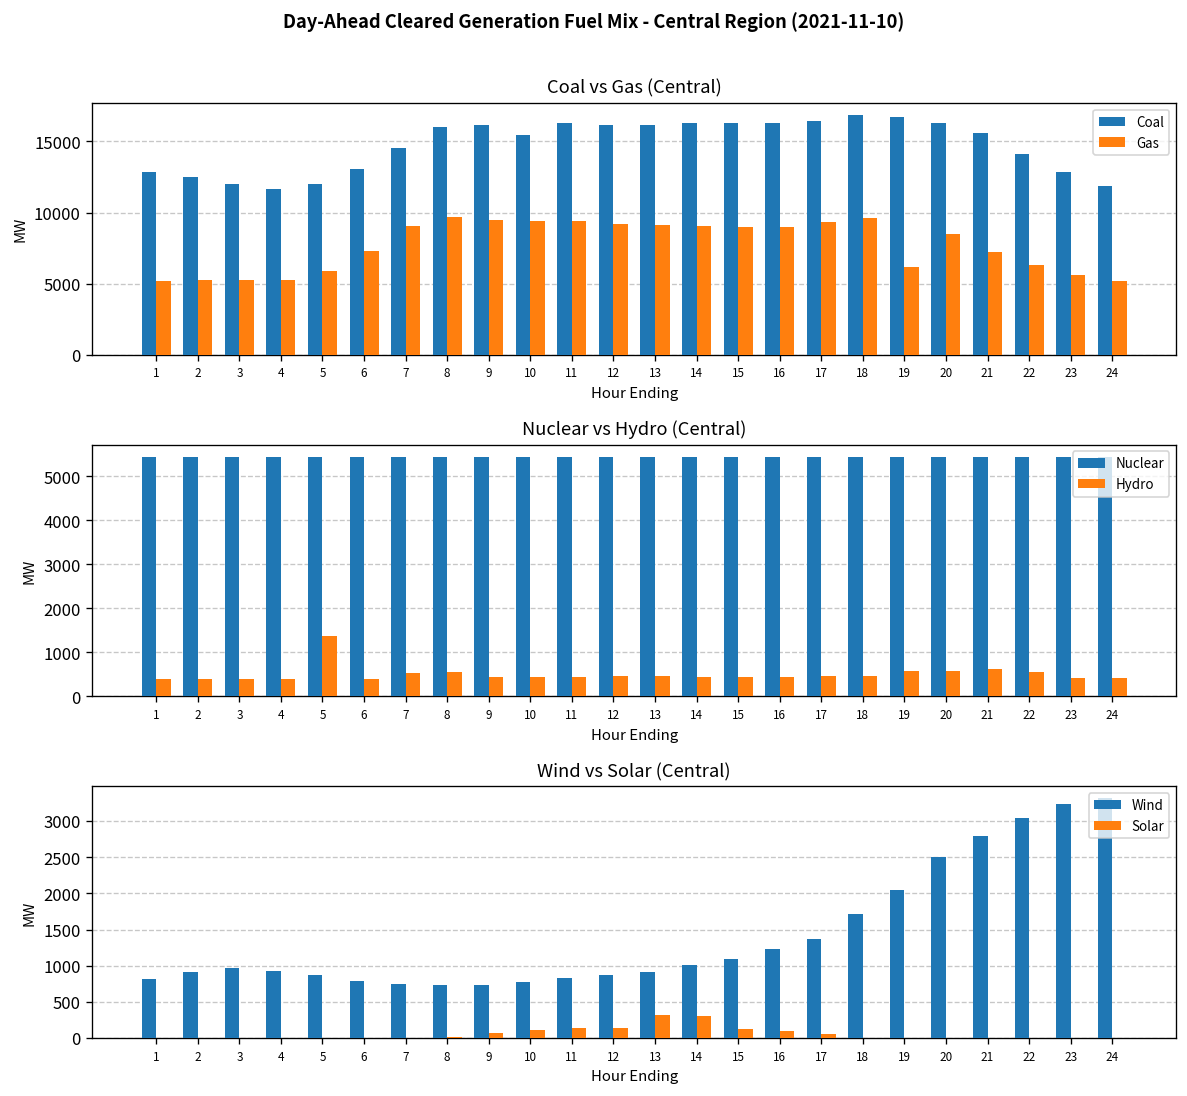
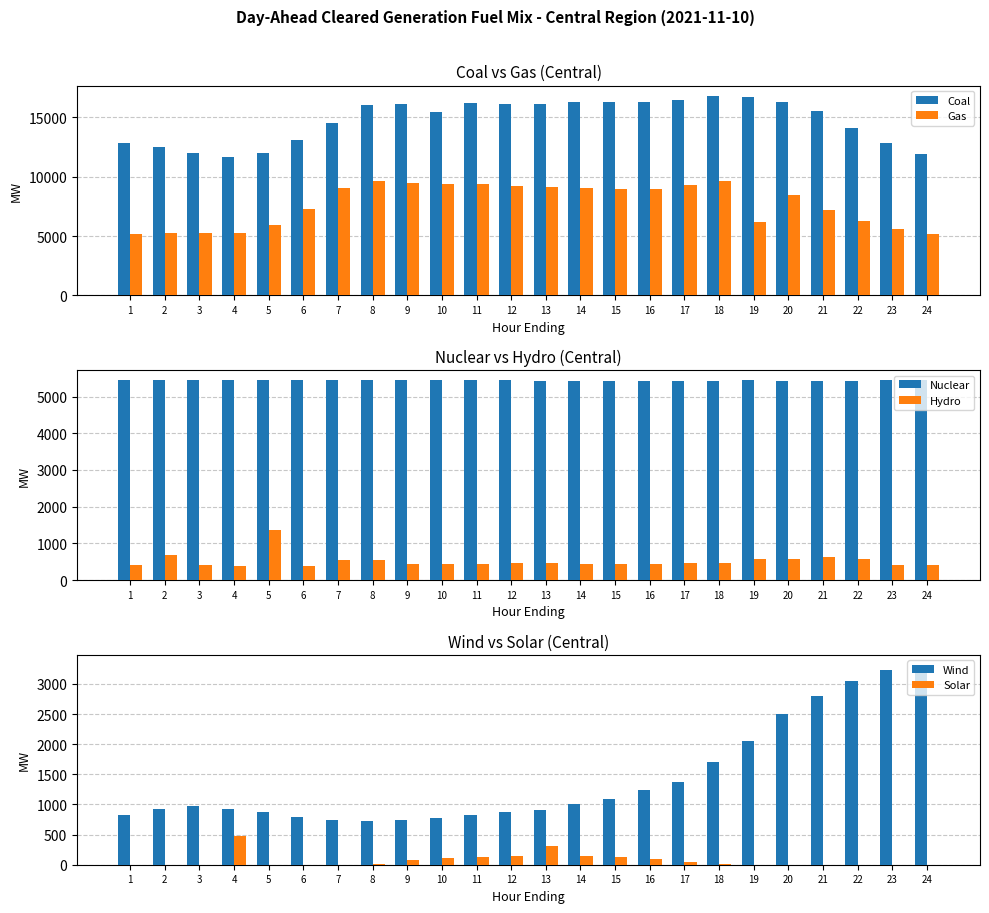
Nuclear vs Hydro (Central), Hydro, 2: 400 -> 700
Wind vs Solar (Central), Solar, 4: 0 -> 500
Wind vs Solar (Central), Solar, 14: 300 -> 100
